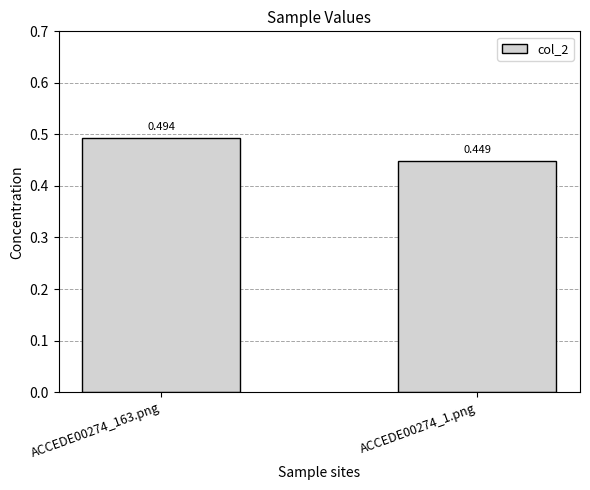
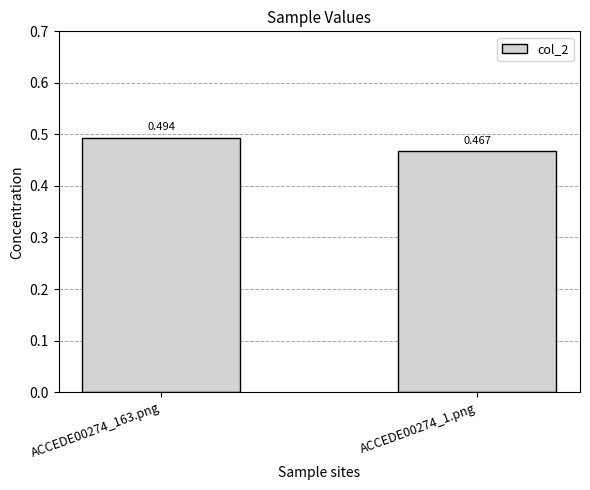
ACCEDE00274_1.png: 0.449 -> 0.467
